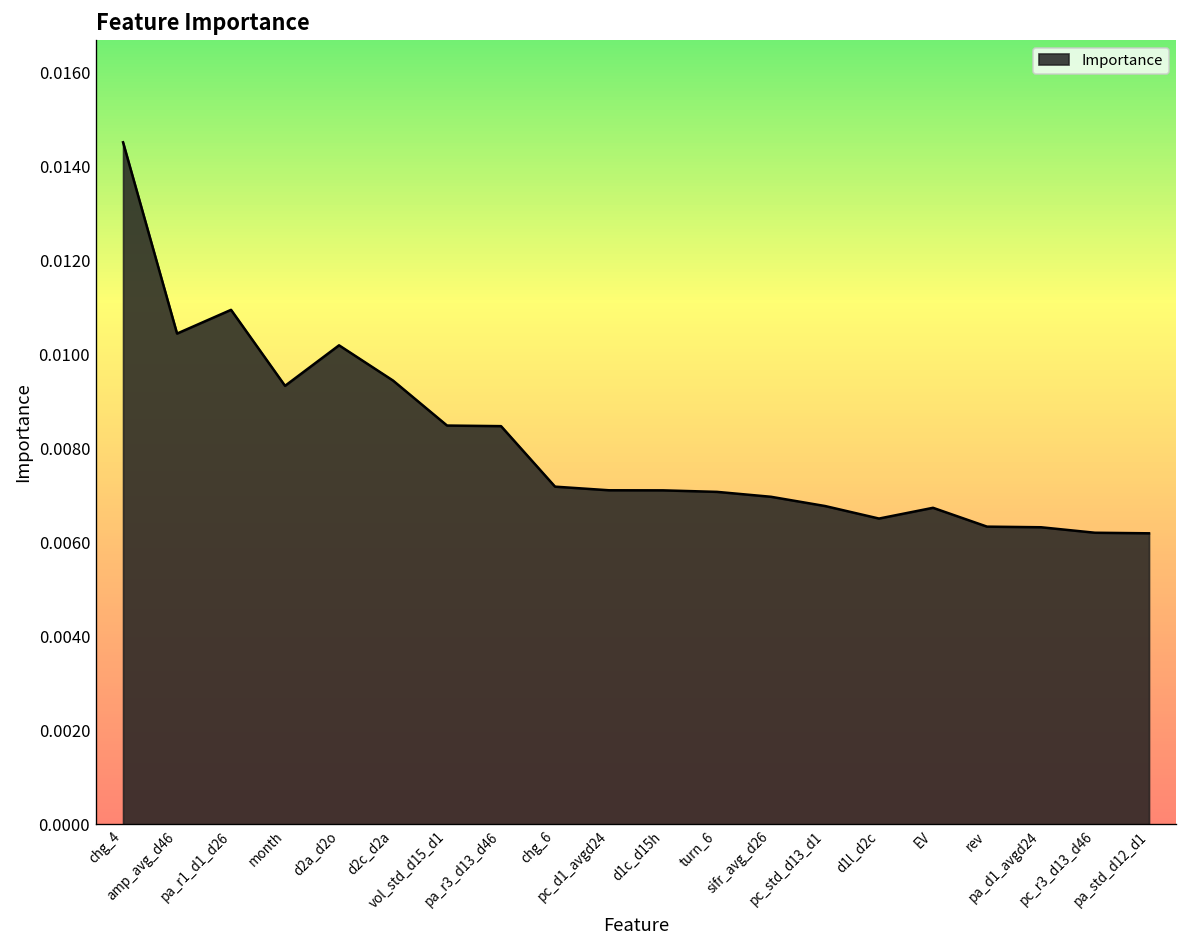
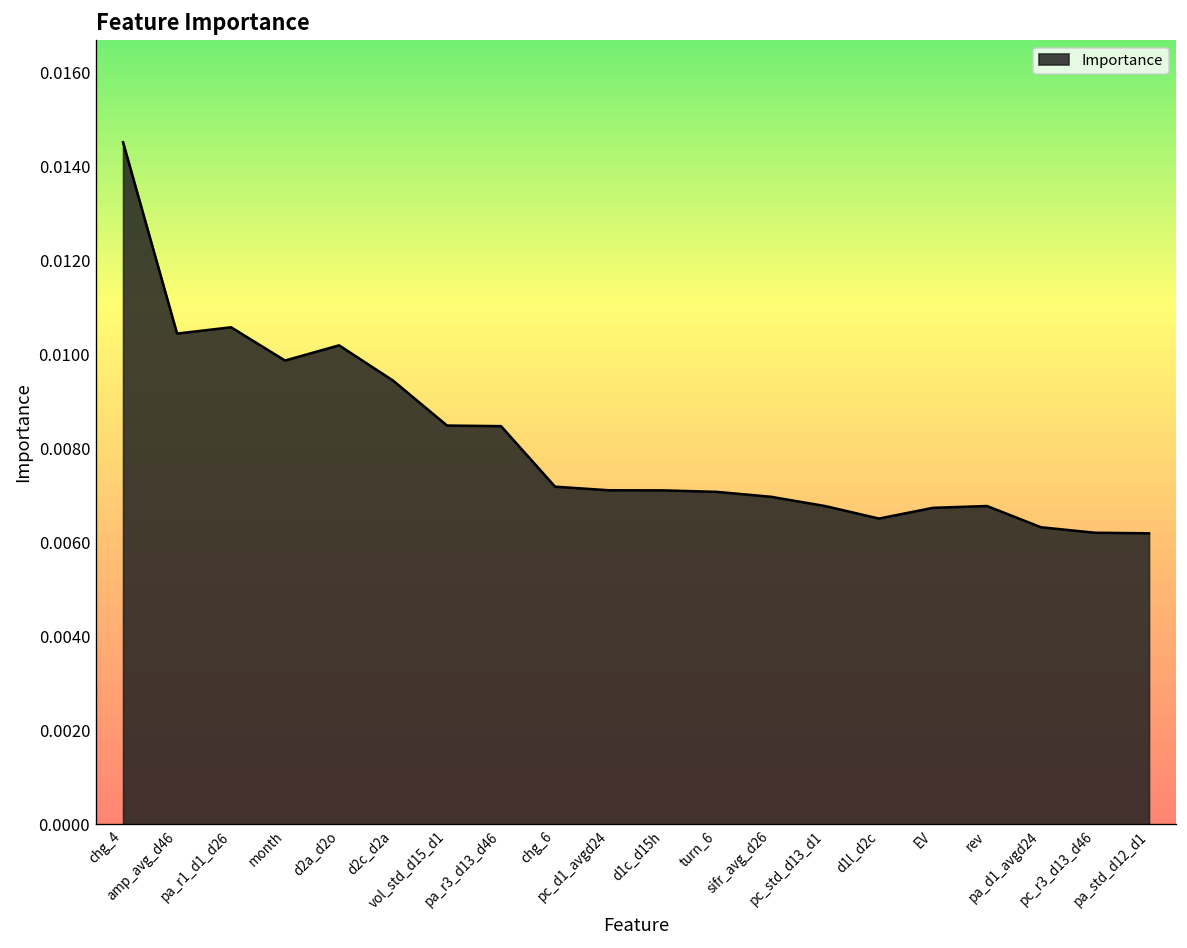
pa_r1_d1_d26: 0.0109 -> 0.0106
month: 0.0093 -> 0.0099
rev: 0.0063 -> 0.0068
